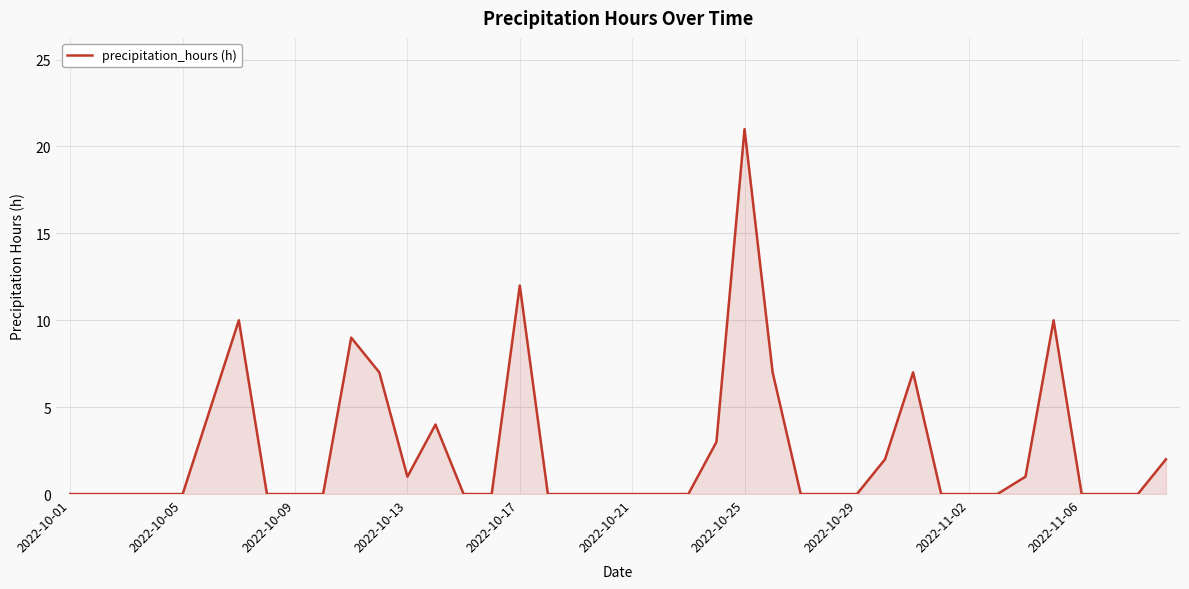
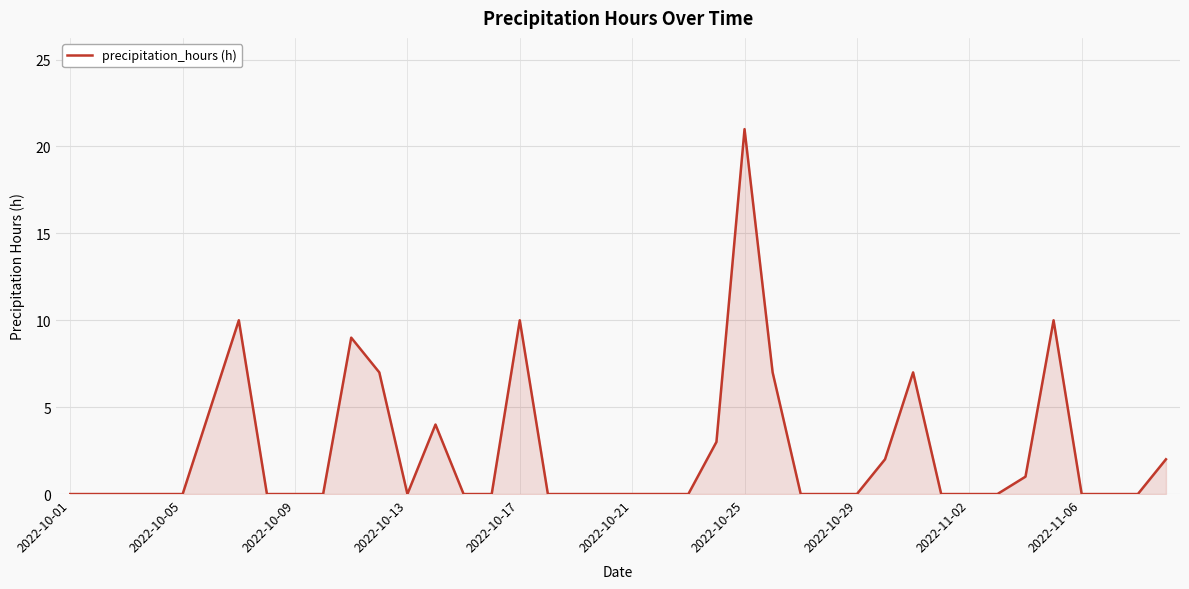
2022-10-13: 1 -> 0
2022-10-17: 12 -> 10
